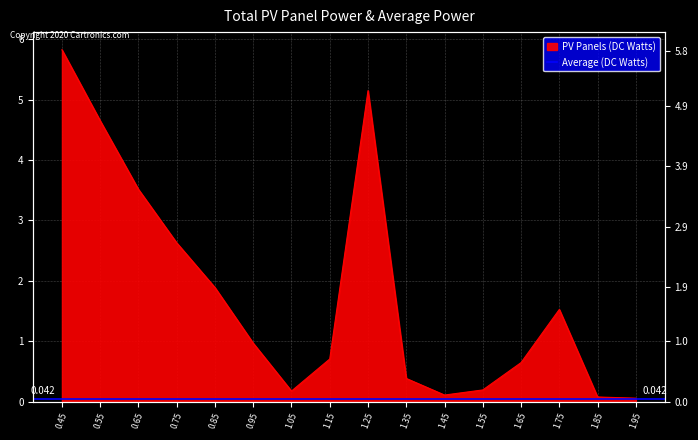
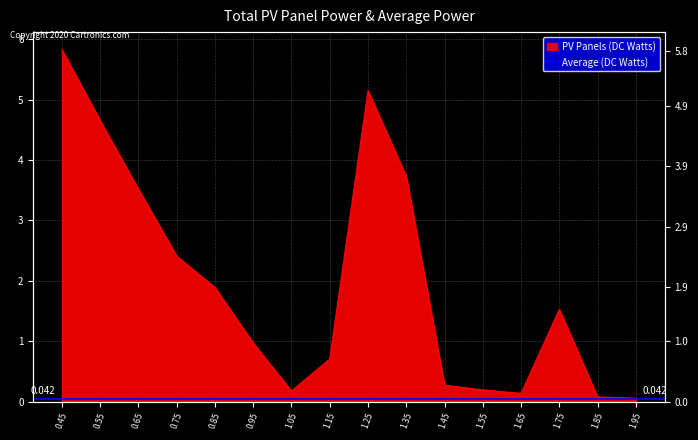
0.75: 2.6 -> 2.4
1.35: 0.4 -> 3.7
1.45: 0.1 -> 0.3
1.65: 0.6 -> 0.1
